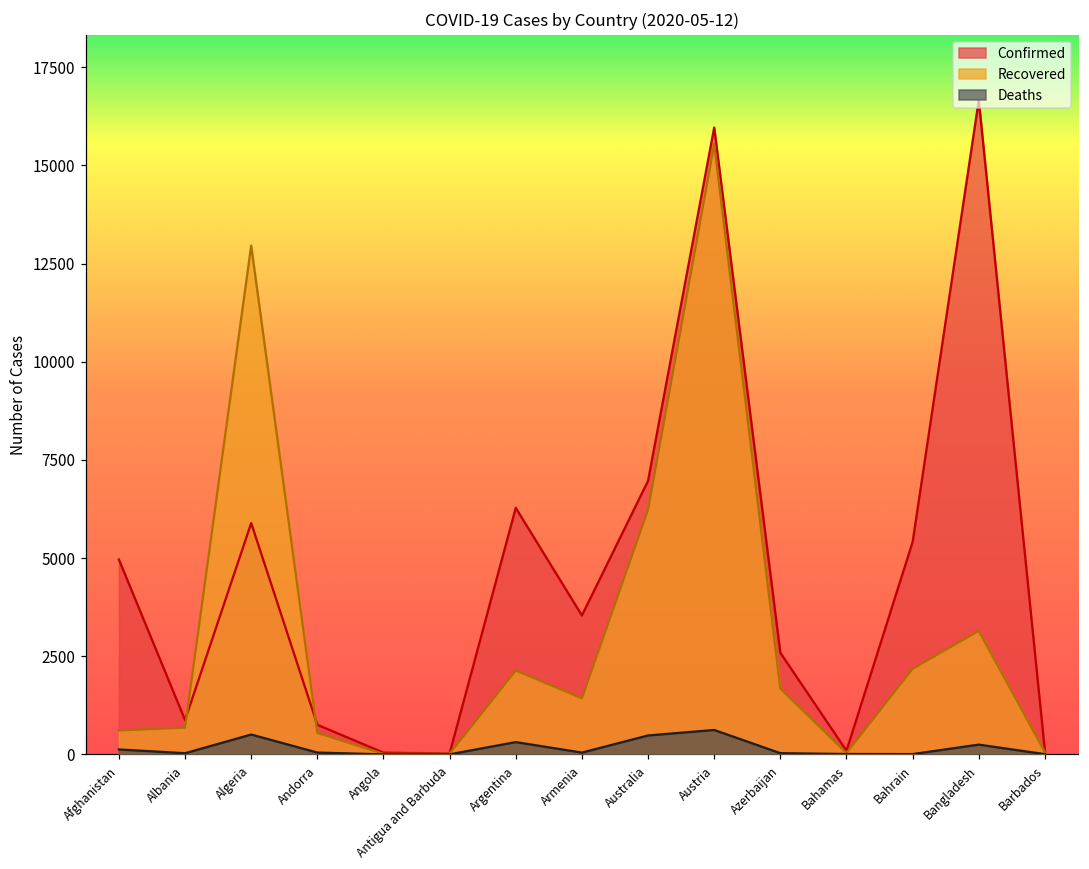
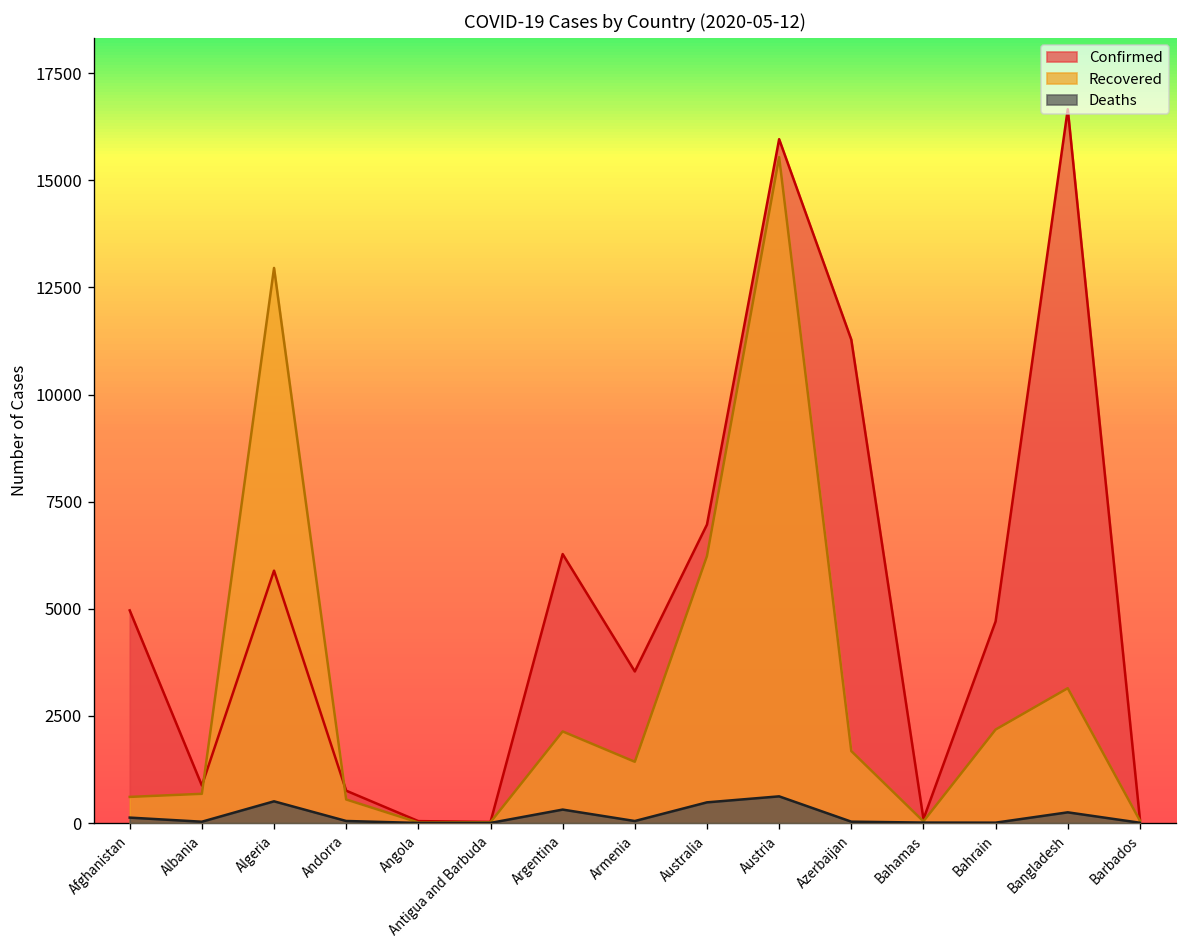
Confirmed, Azerbaijan: 2600 -> 11300
Confirmed, Bahrain: 5400 -> 4700
